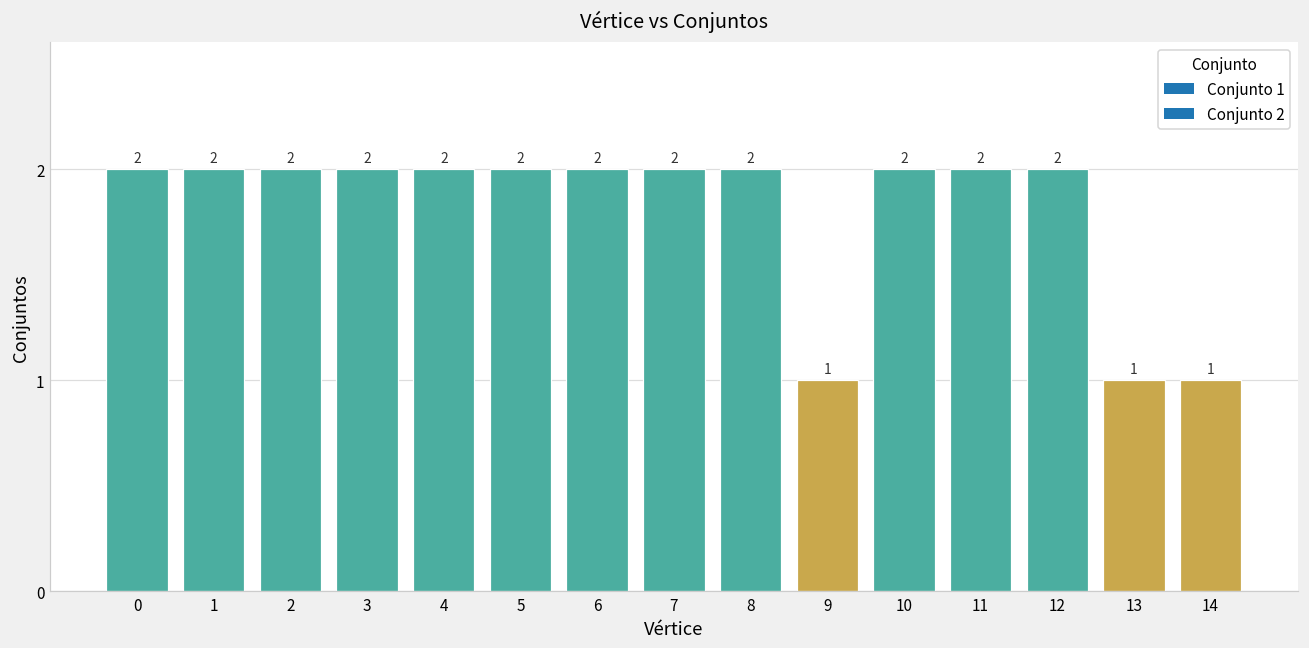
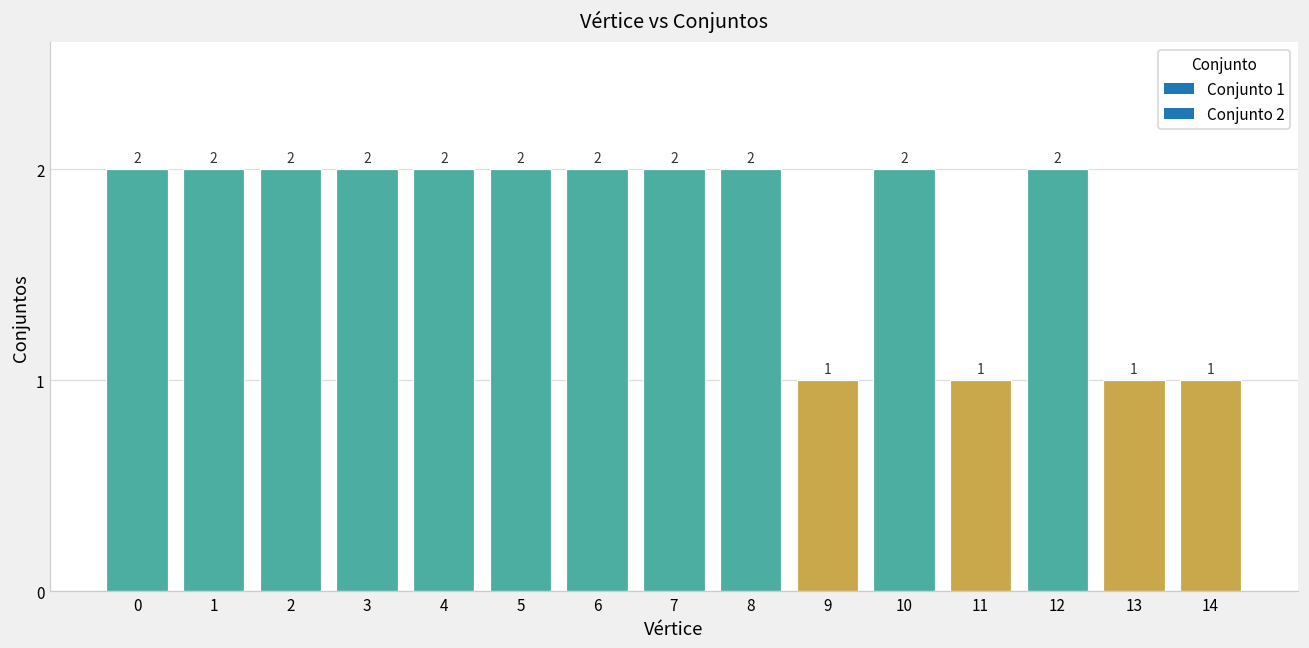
11: 2 -> 1
